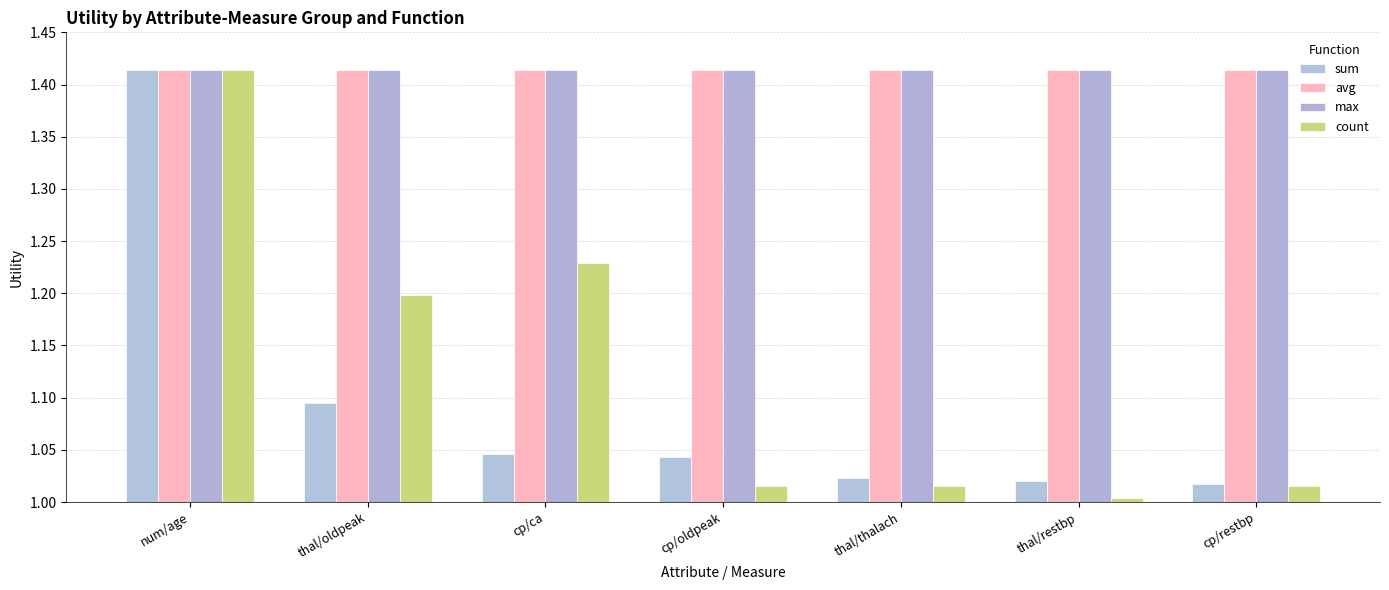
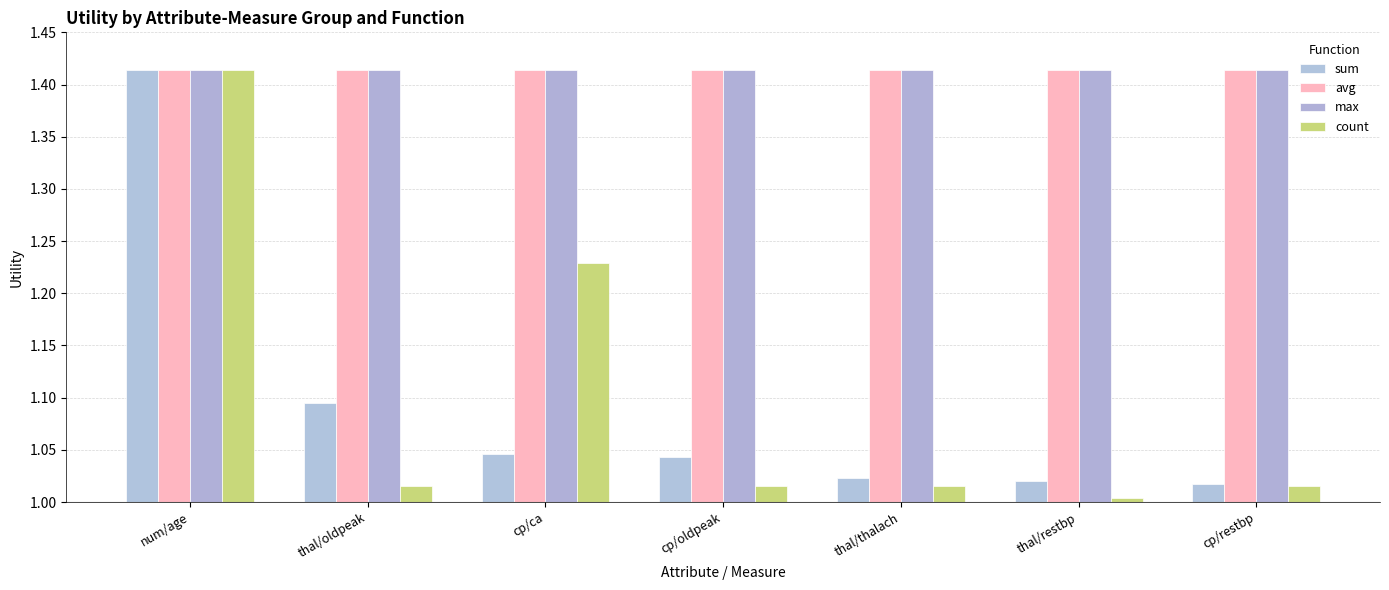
count, thal/oldpeak: 1.199 -> 1.015
